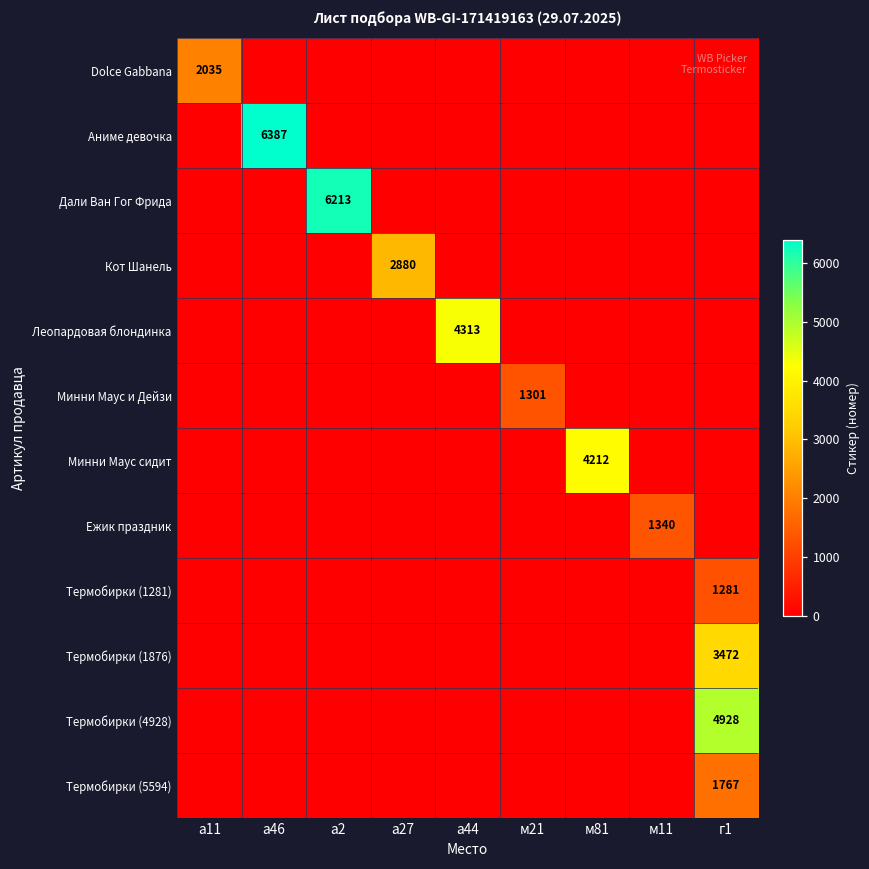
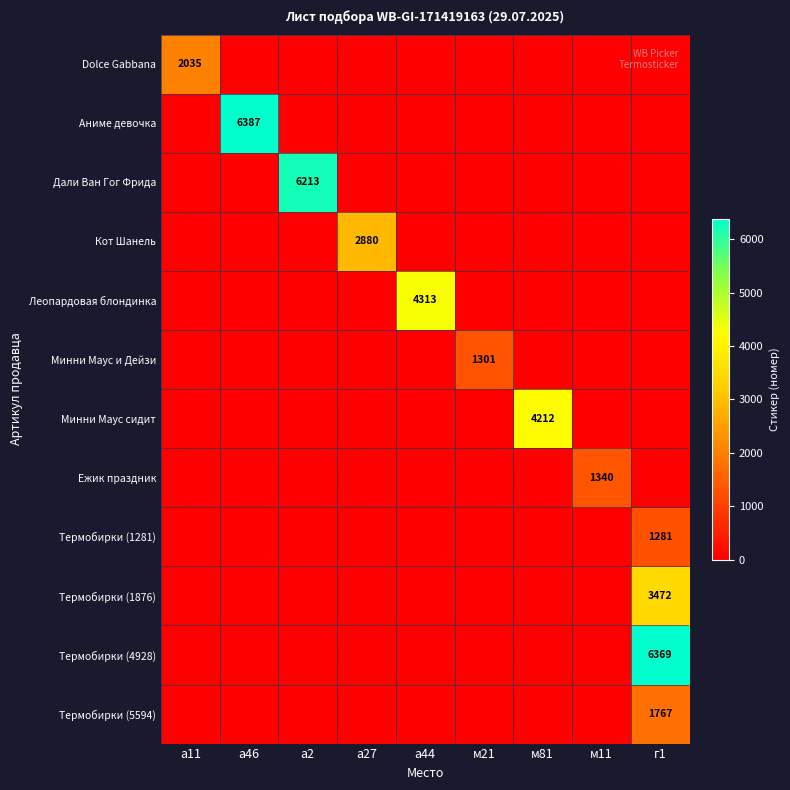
Термобирки (4928), г1: 4928 -> 6369
